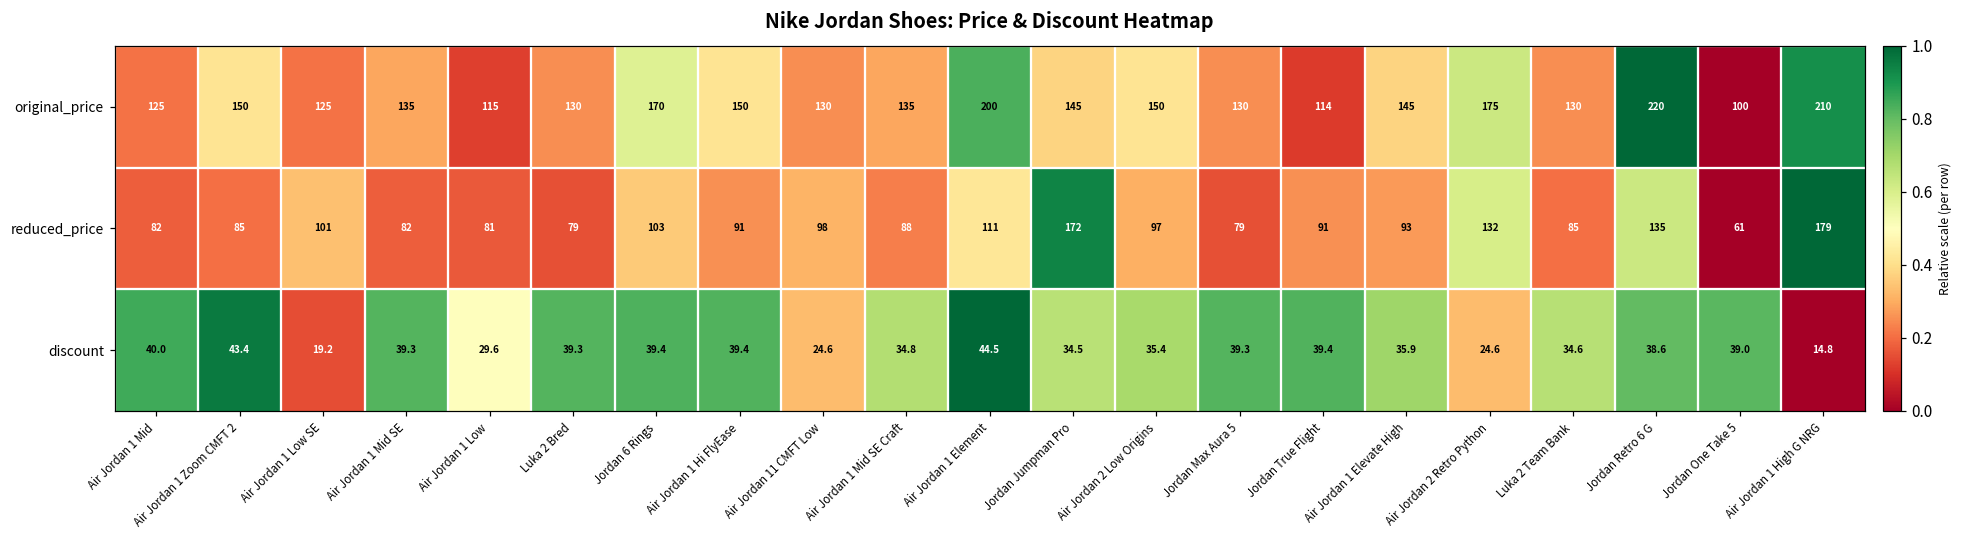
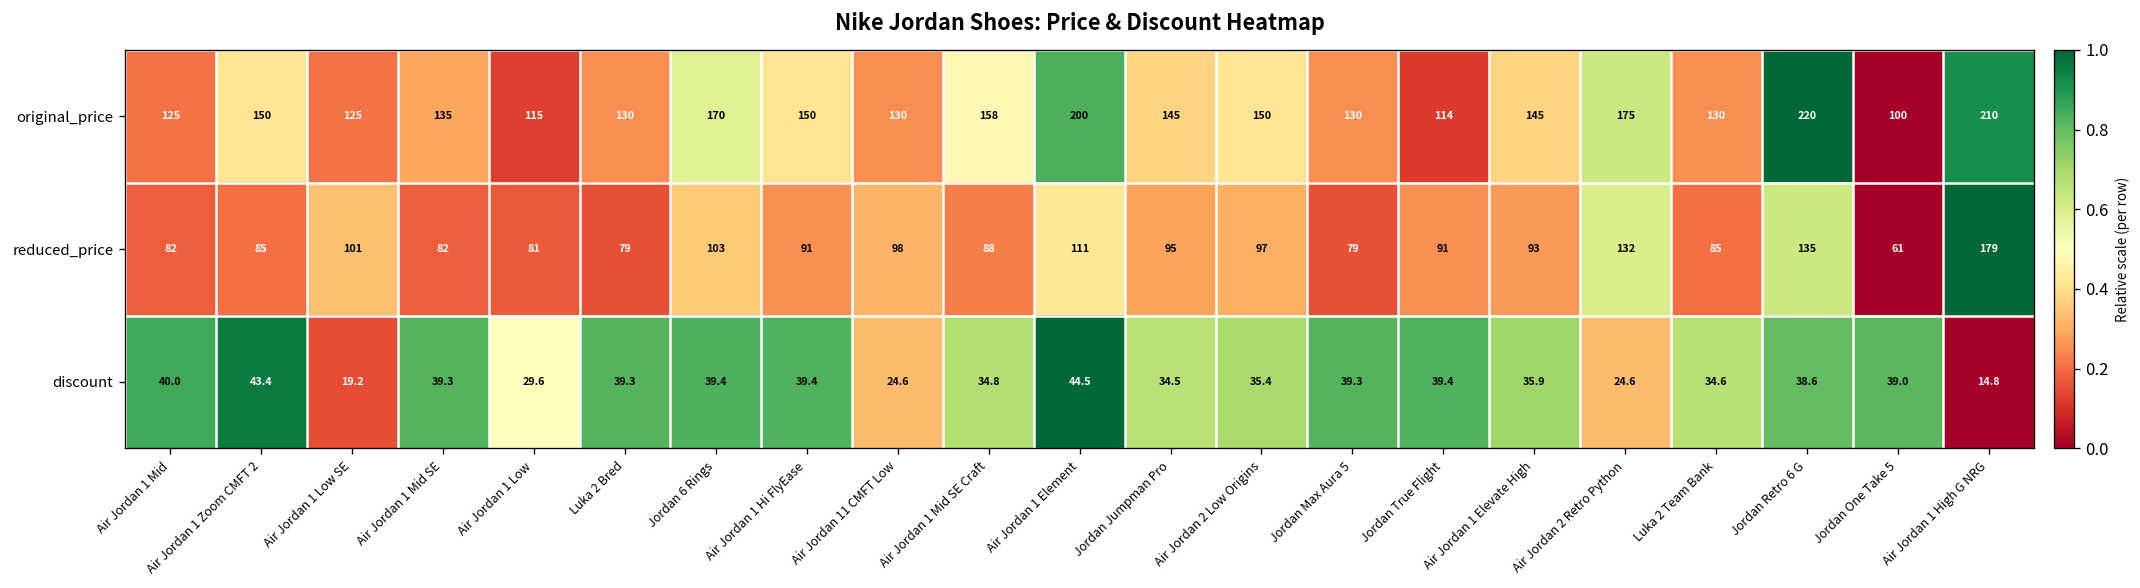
original_price, Air Jordan 1 Mid SE Craft: 135 -> 158
reduced_price, Jordan Jumpman Pro: 172 -> 95
